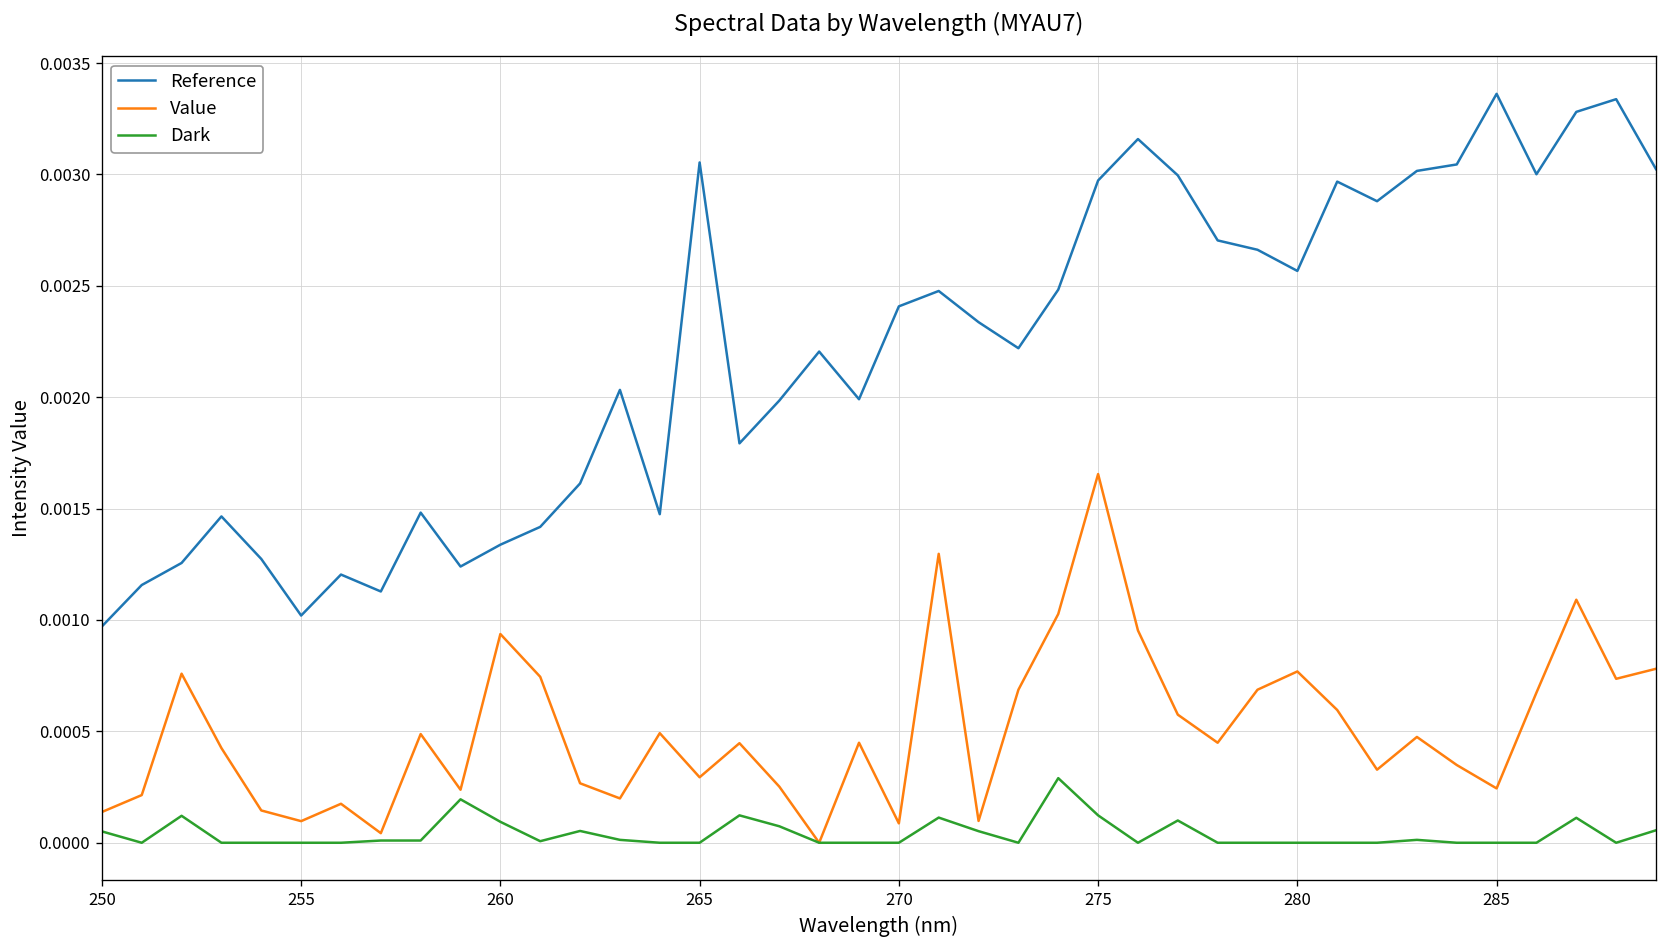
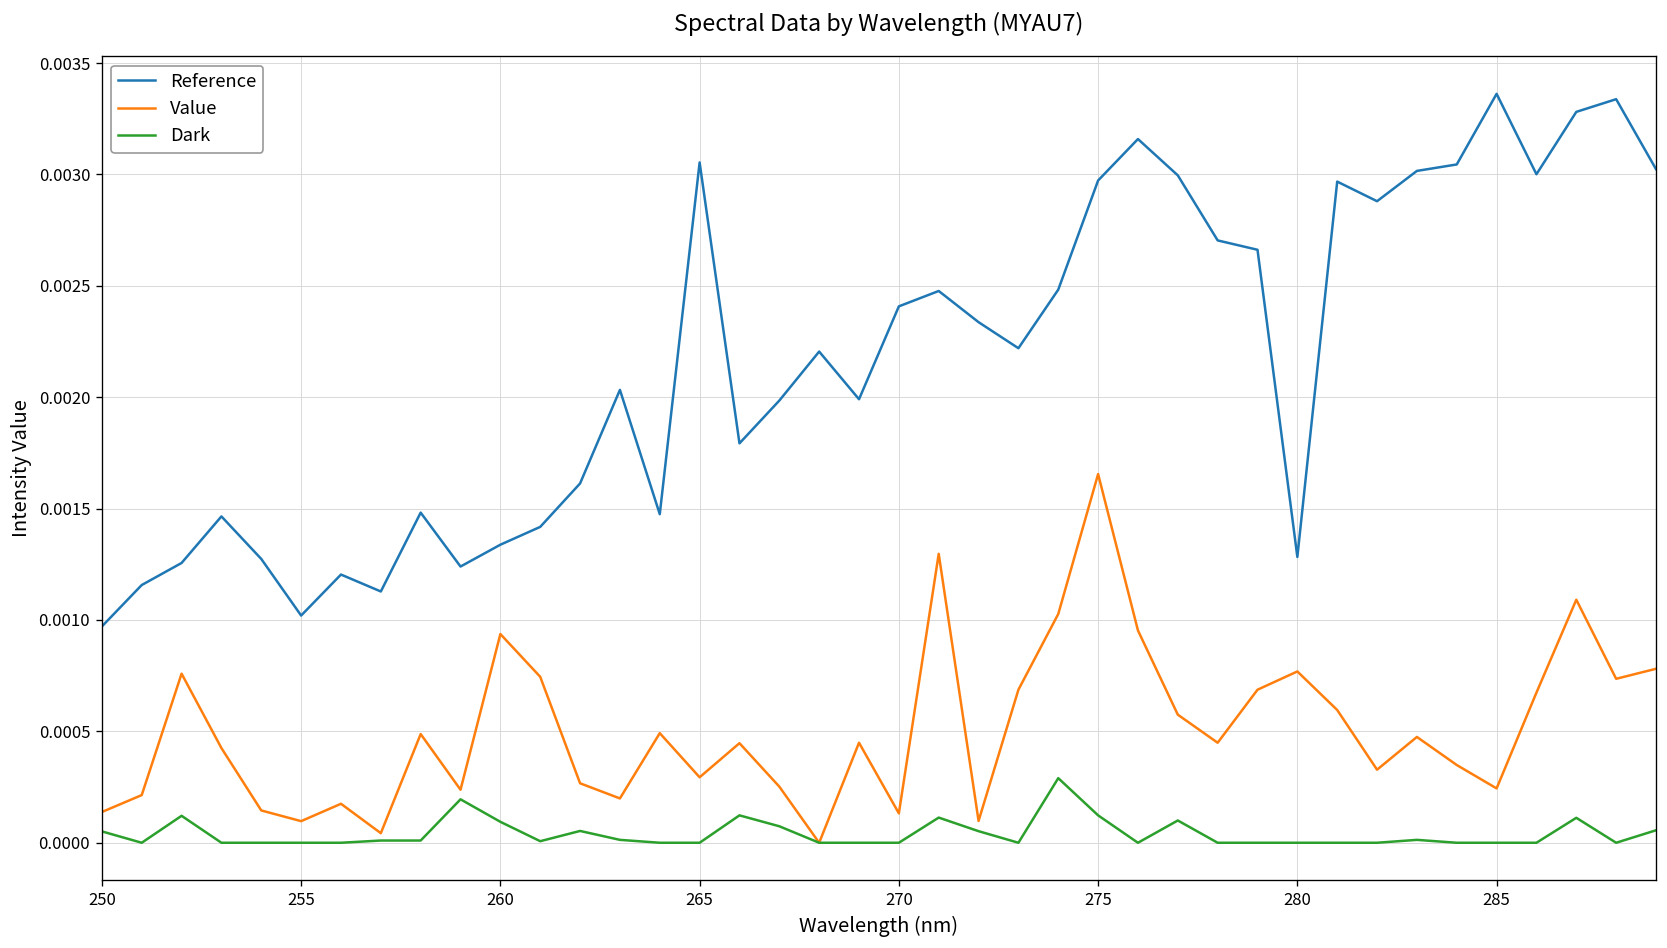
Value, 270: 0.00009 -> 0.00013
Reference, 280: 0.00257 -> 0.00128
